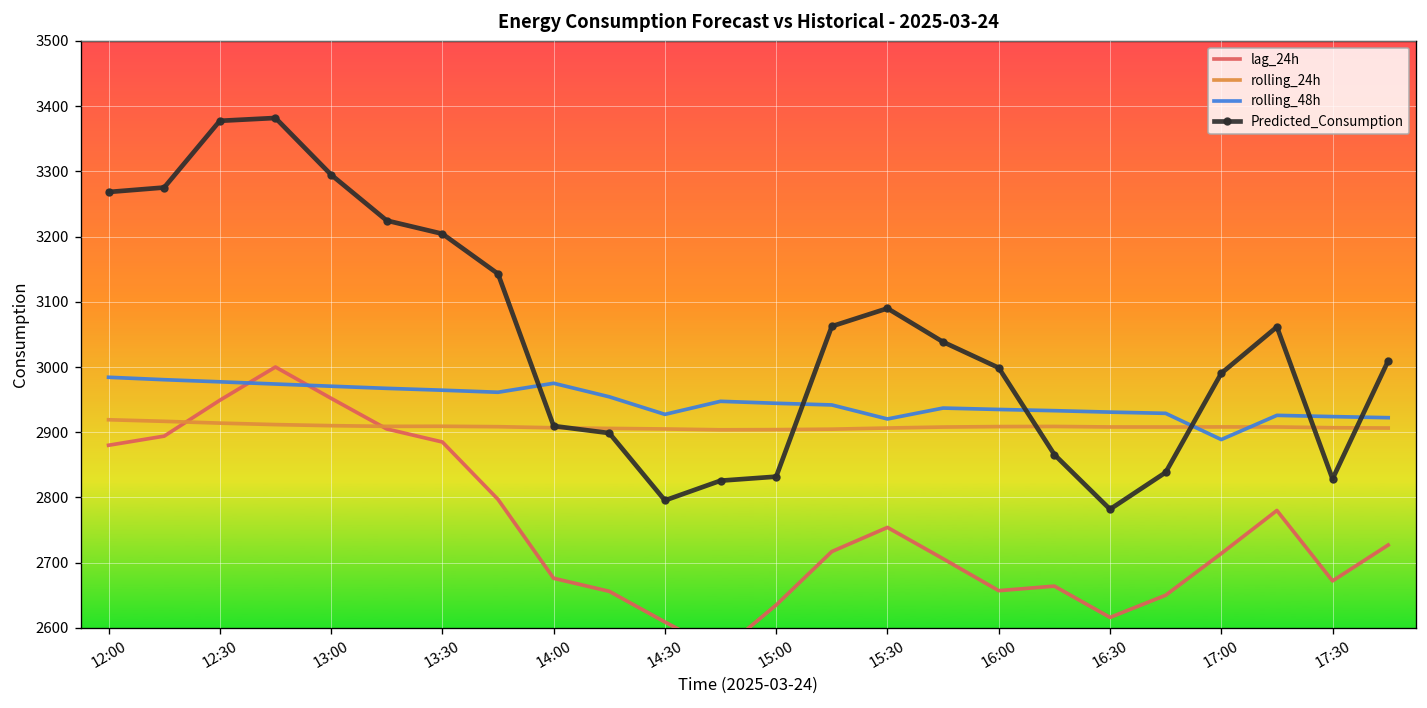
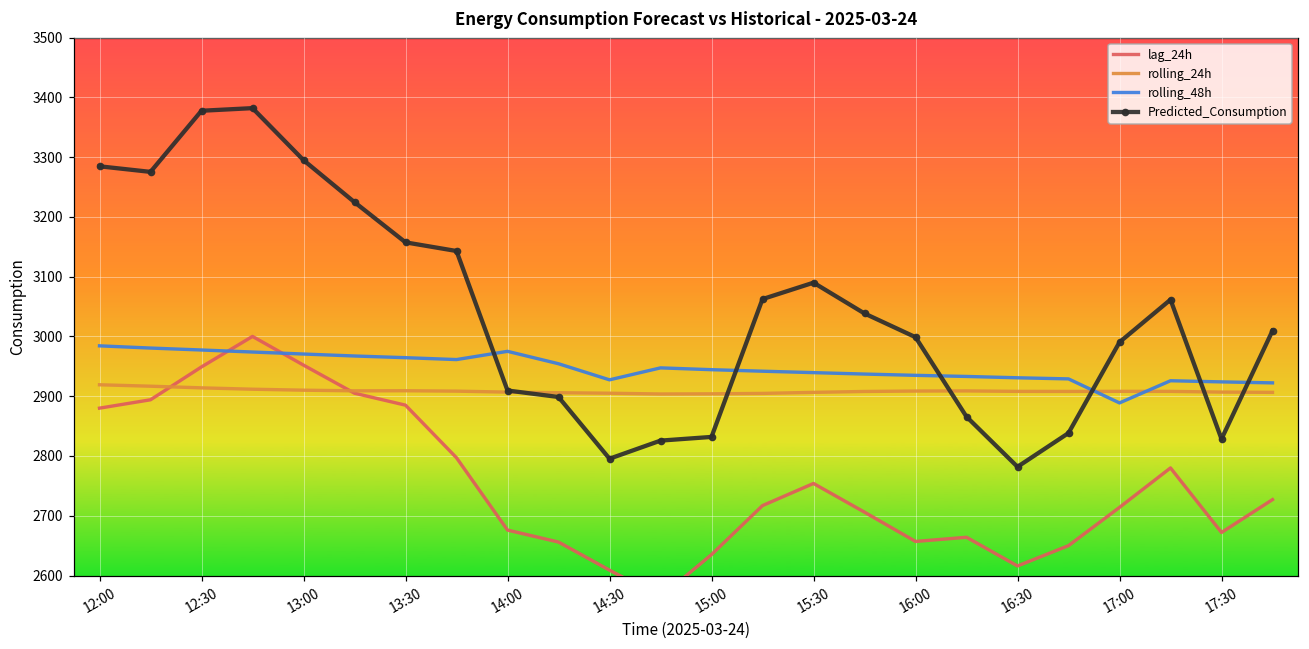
Predicted_Consumption, 12:00: 3270 -> 3280
Predicted_Consumption, 13:30: 3200 -> 3160
rolling_48h, 15:30: 2920 -> 2940
